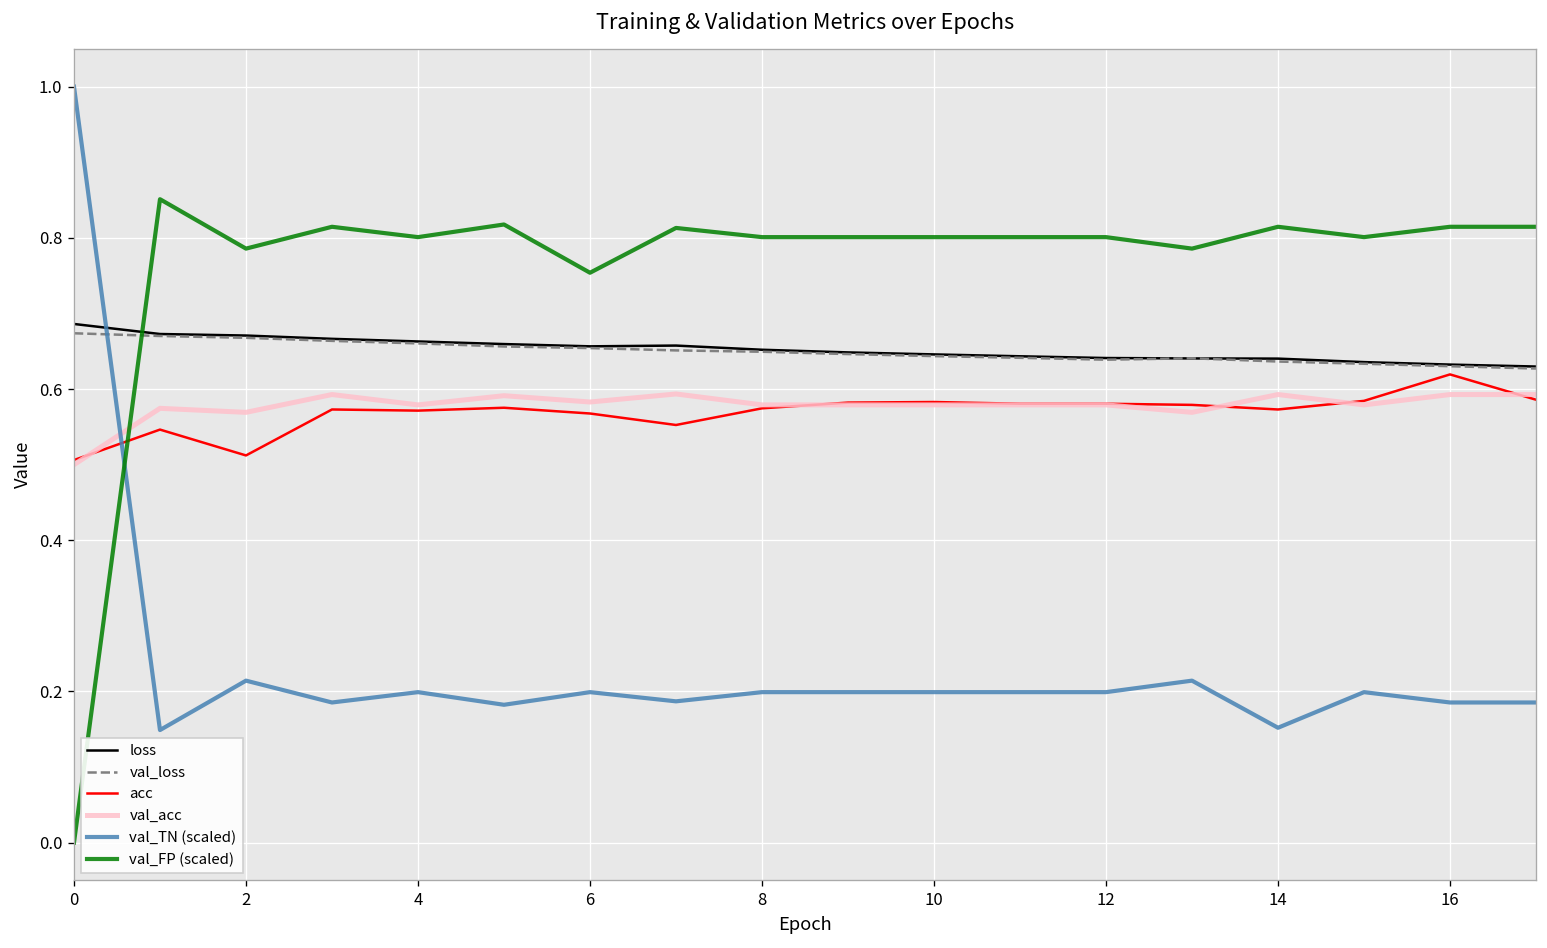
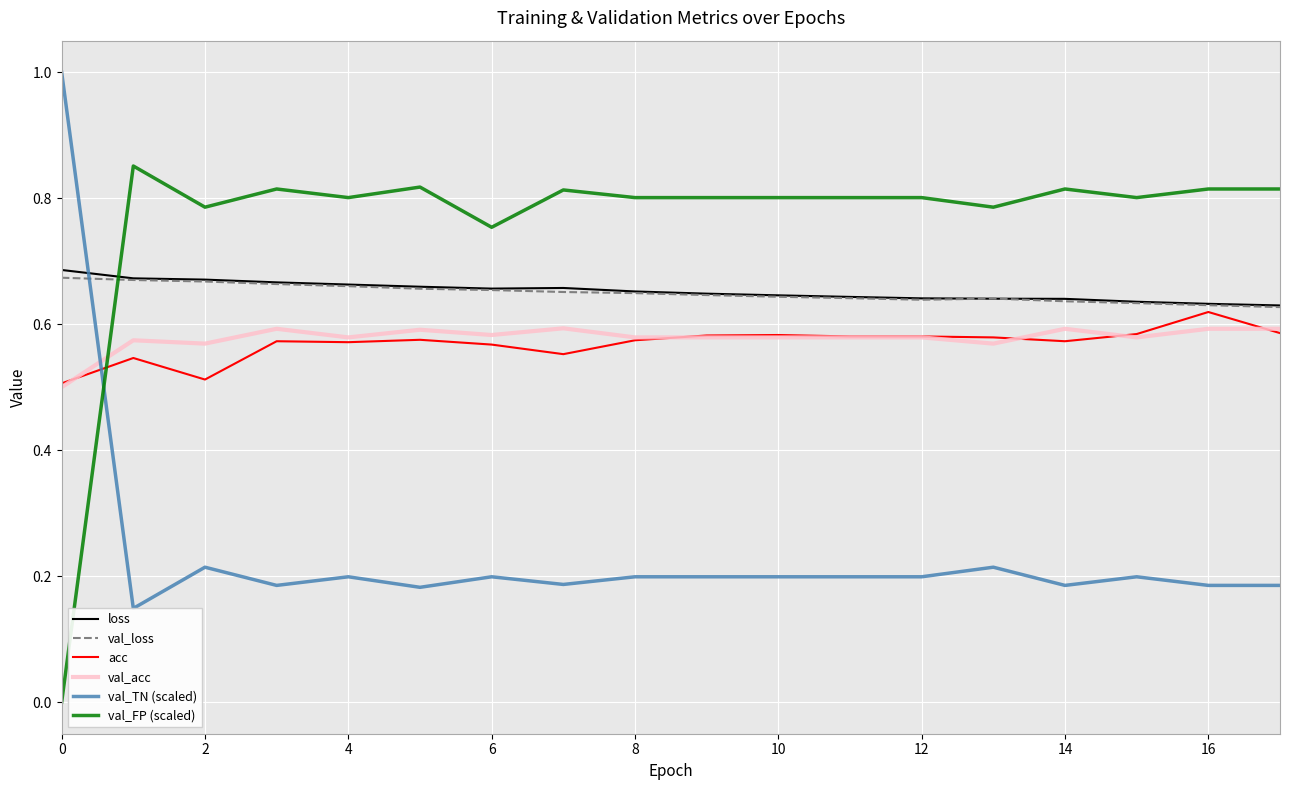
val_TN (scaled), 14: 0.15 -> 0.19
